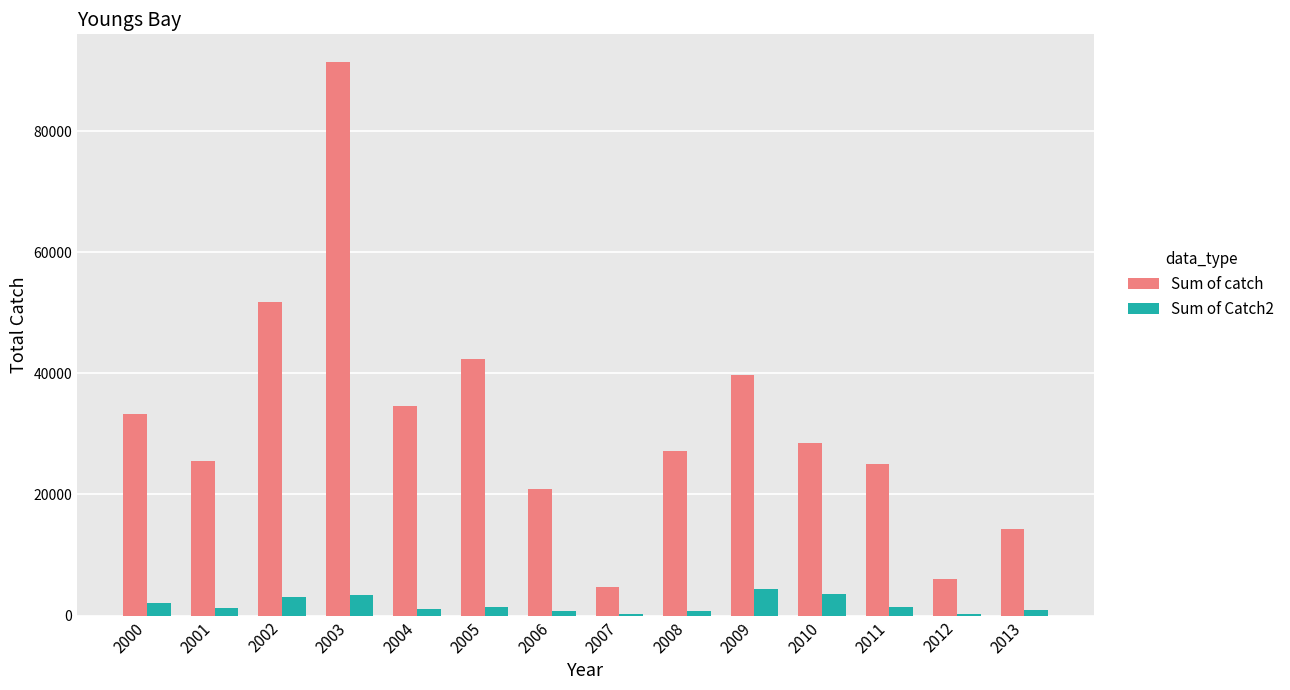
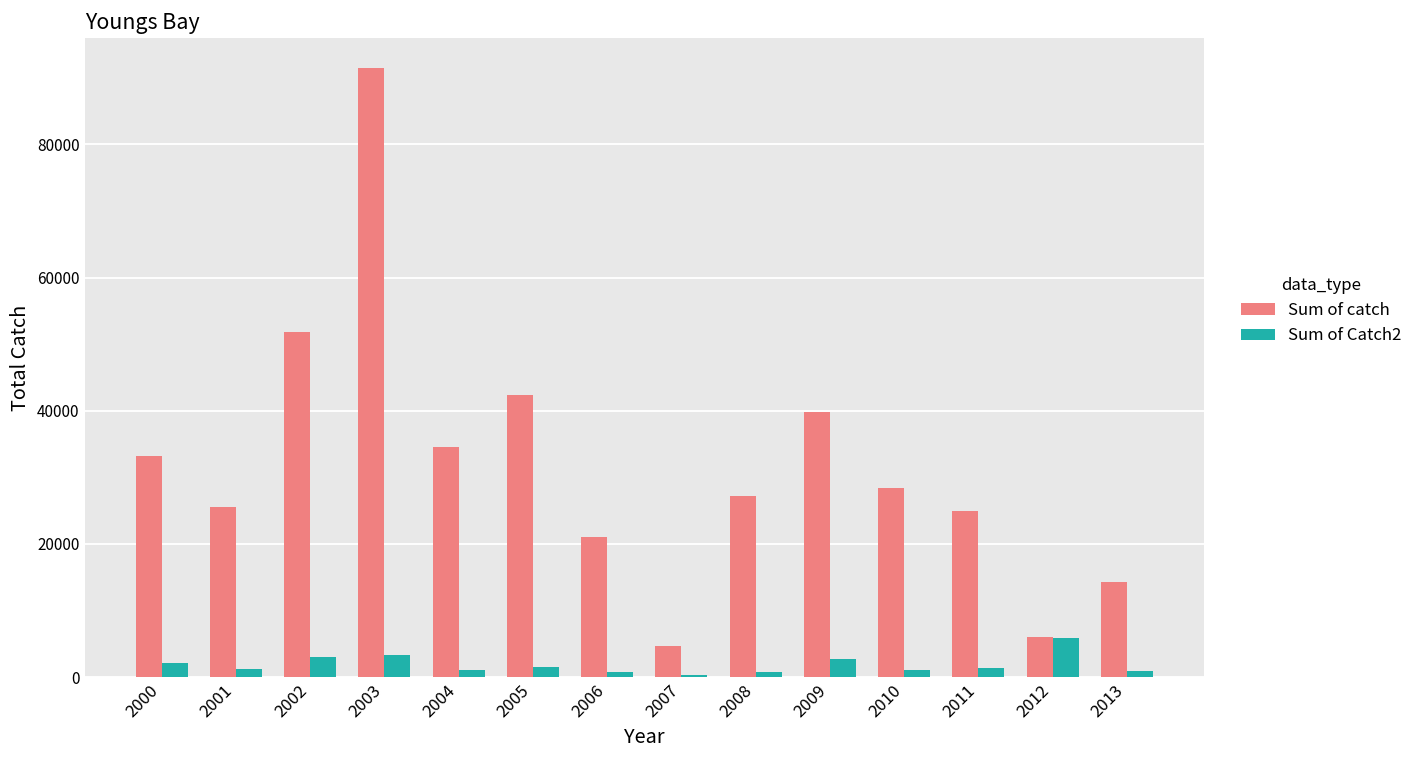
Sum of Catch2, 2009: 4000 -> 3000
Sum of Catch2, 2010: 3000 -> 1000
Sum of Catch2, 2012: 0 -> 6000
